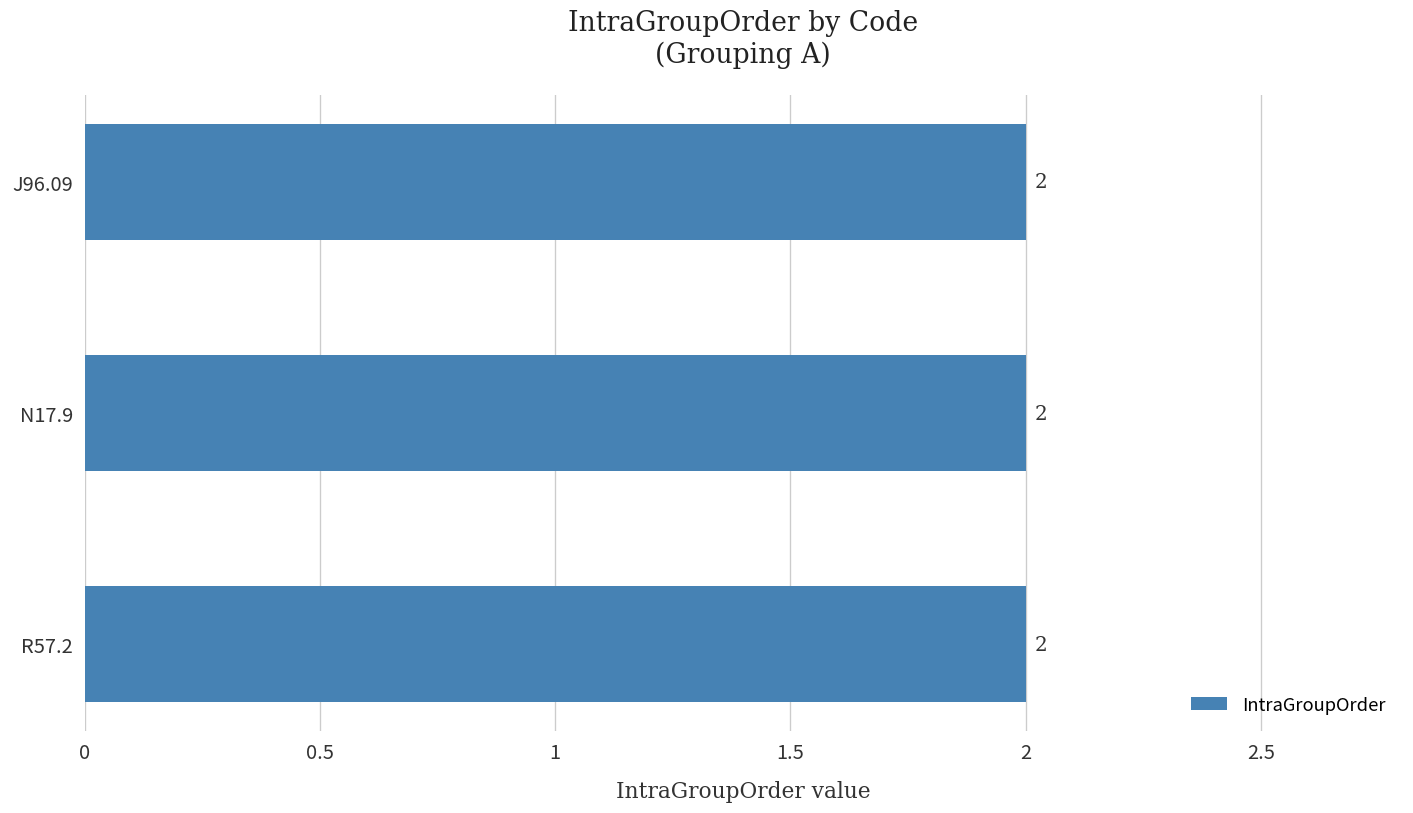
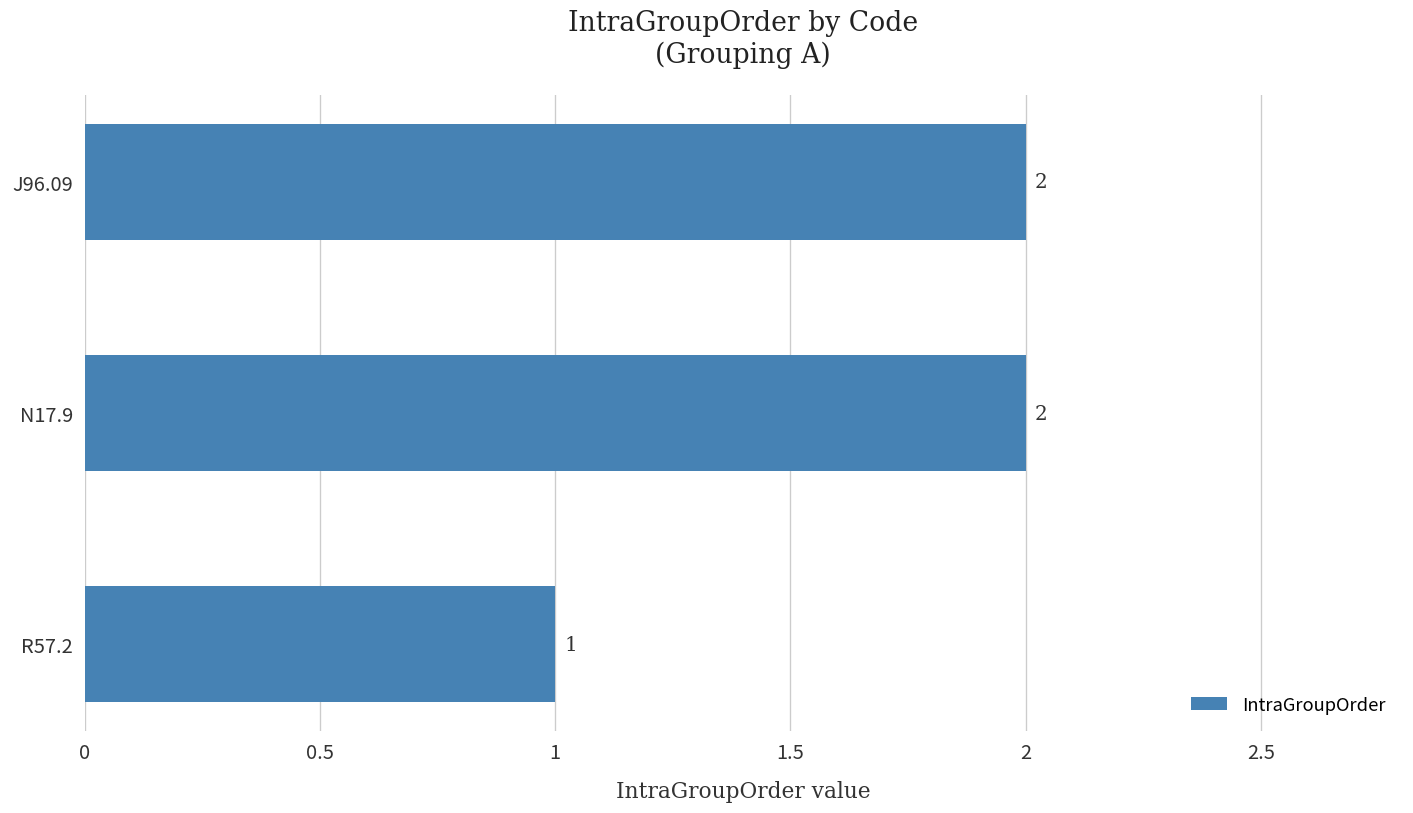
R57.2: 2 -> 1
